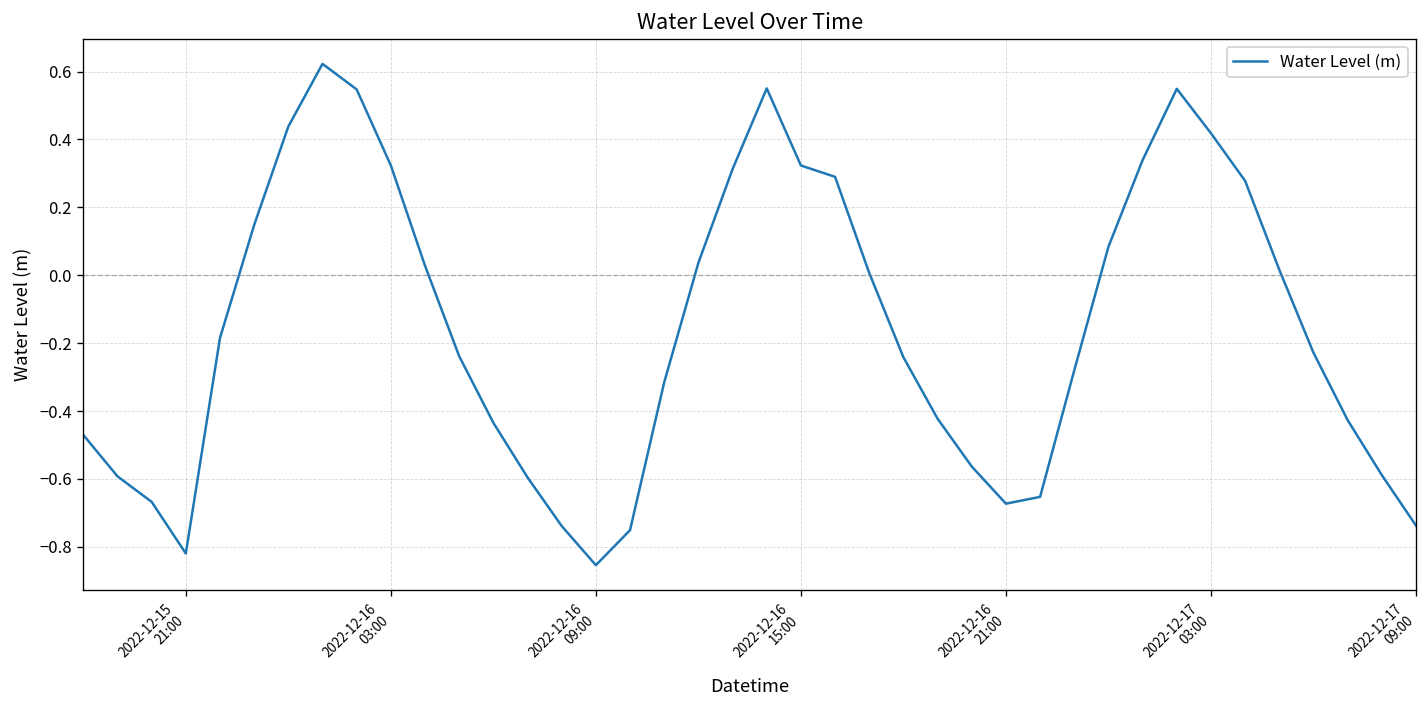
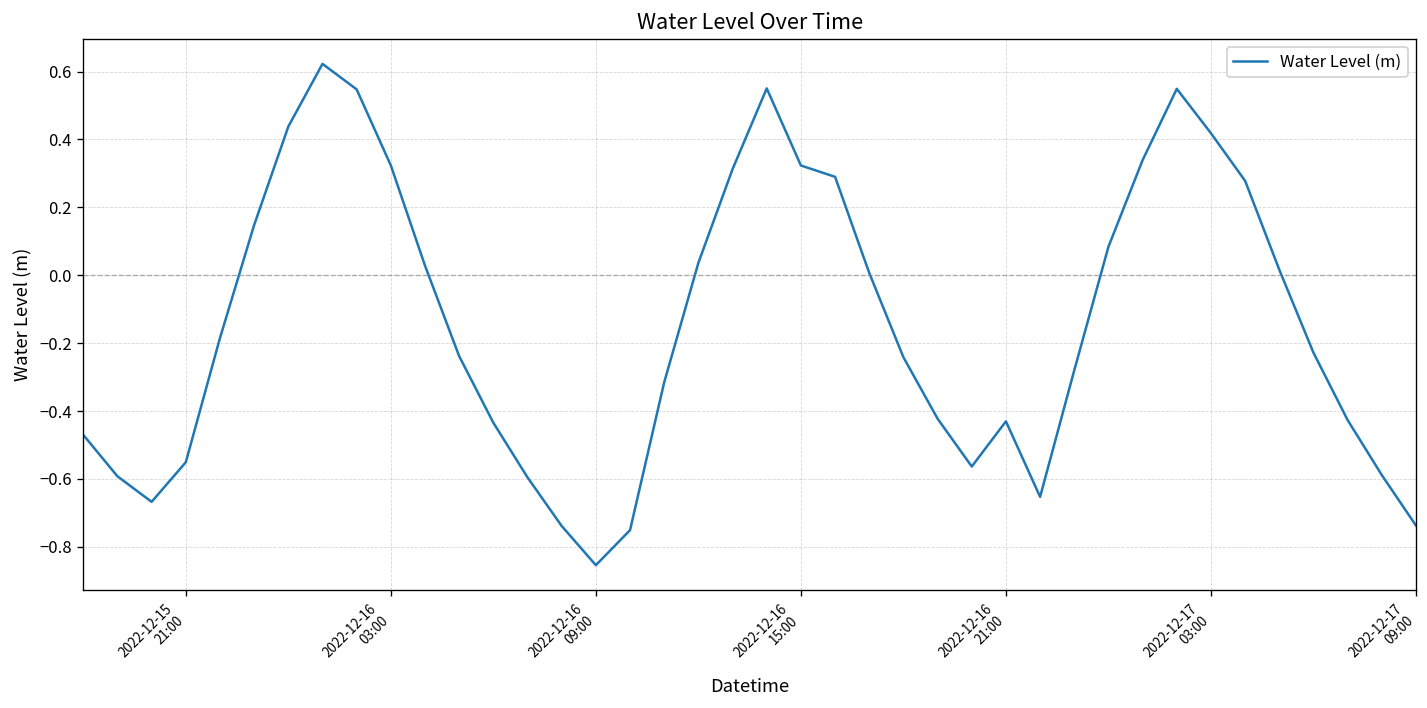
2022-12-15 21:00: -0.82 -> -0.55
2022-12-16 21:00: -0.67 -> -0.43
